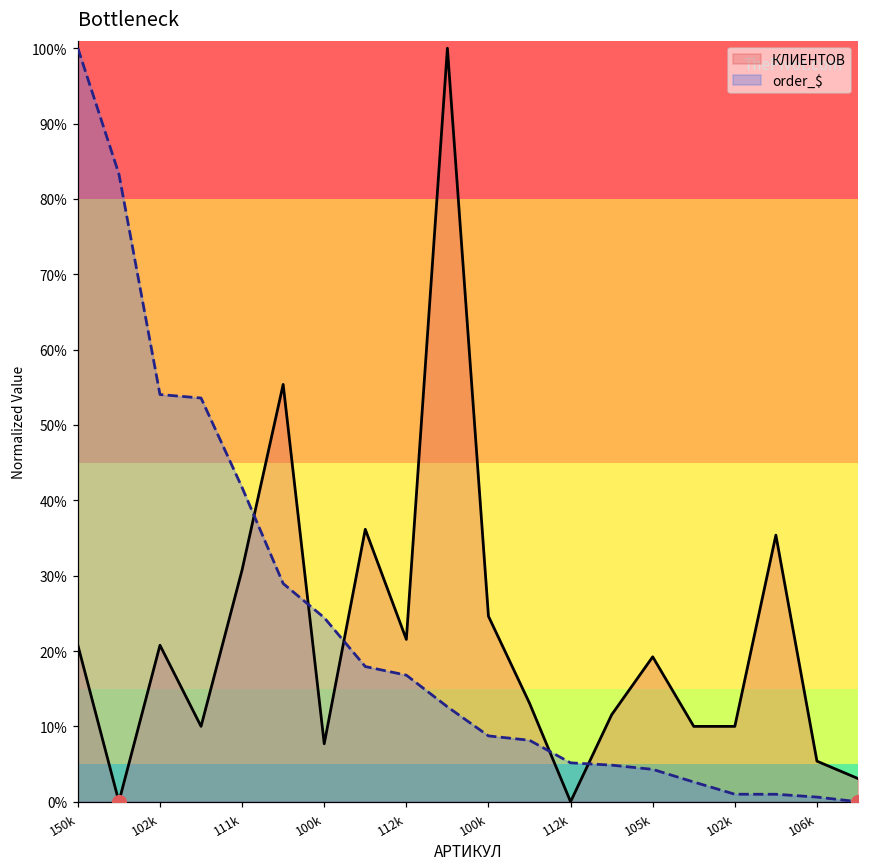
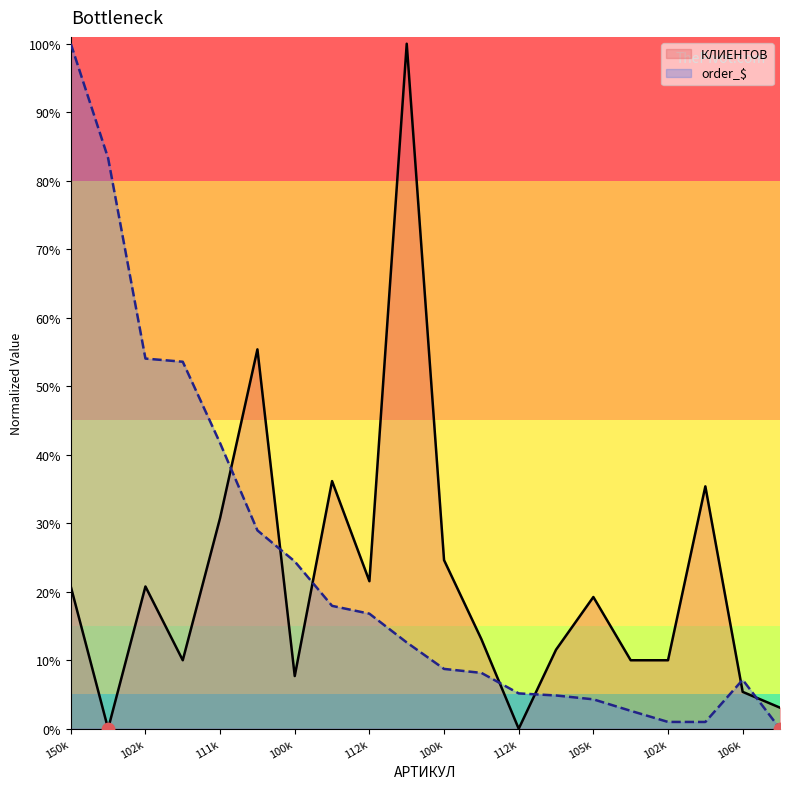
order_$, 106k: 1% -> 7%
